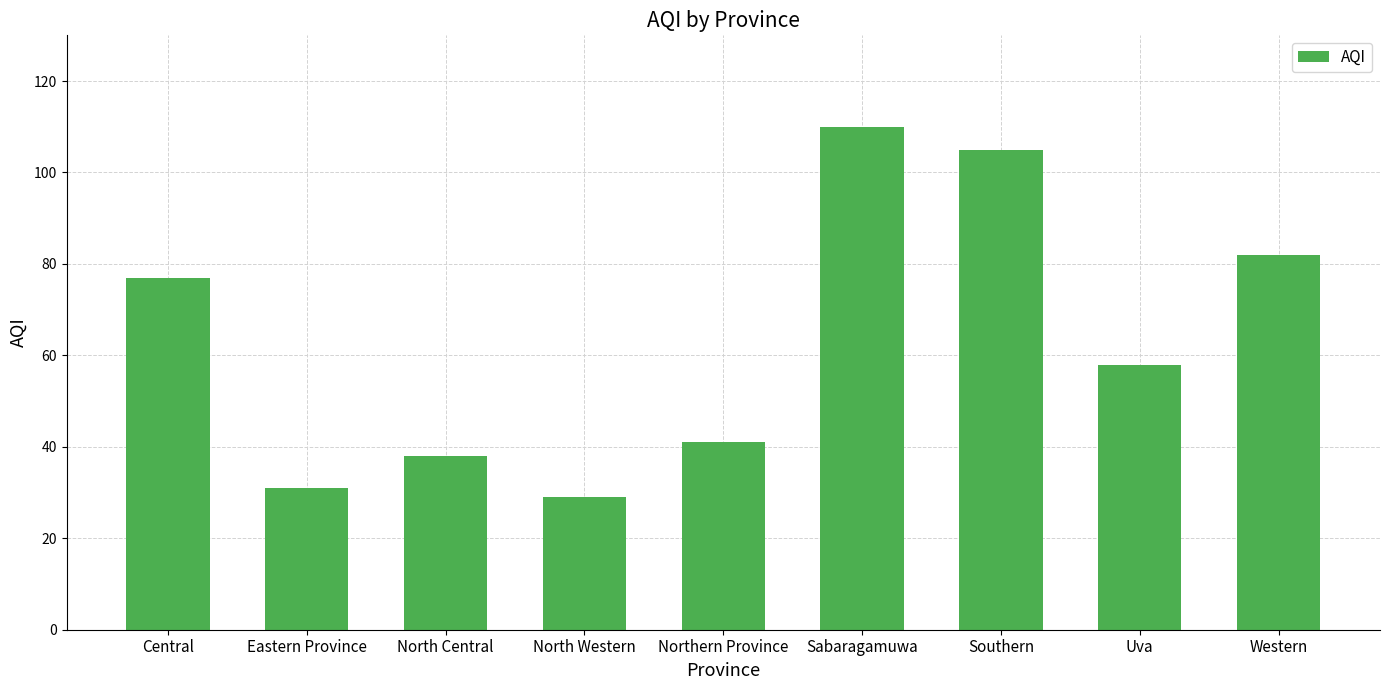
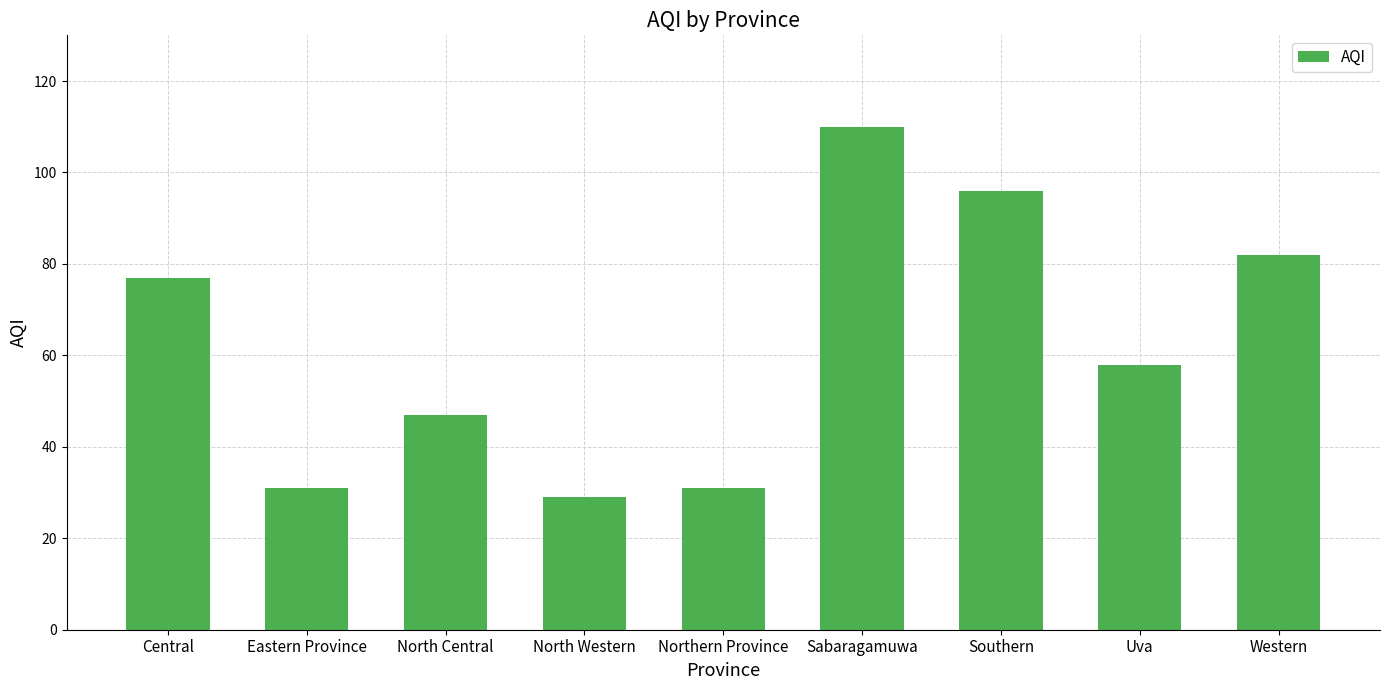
North Central: 38 -> 47
Northern Province: 41 -> 31
Southern: 105 -> 96
